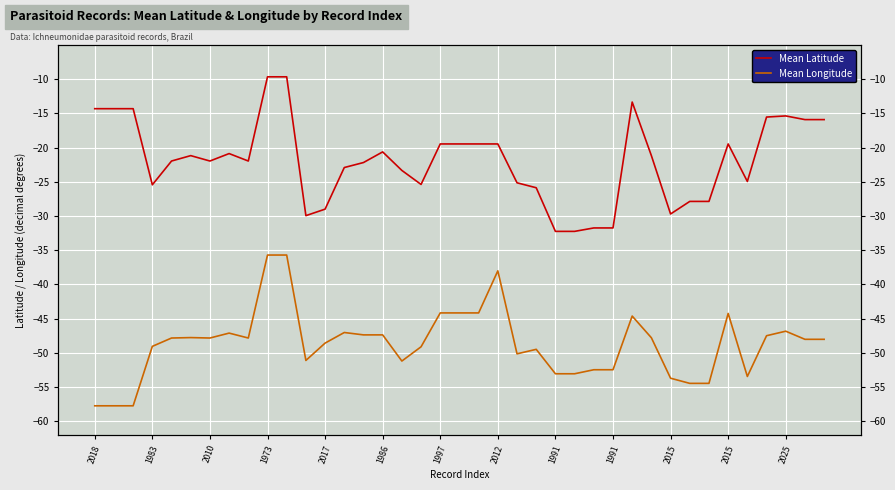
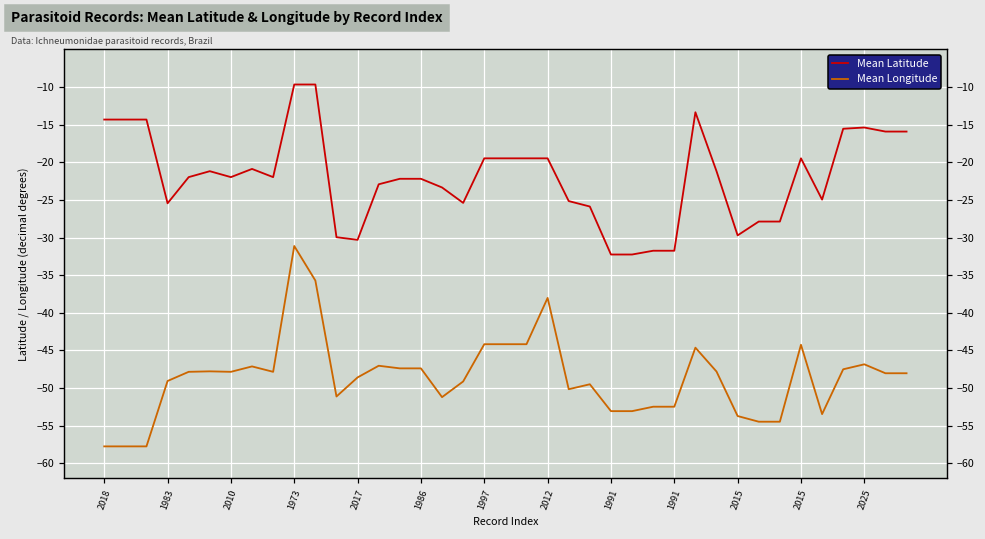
Mean Longitude, 1973: -36 -> -31
Mean Latitude, 2017: -29 -> -30
Mean Latitude, 1986: -21 -> -22
